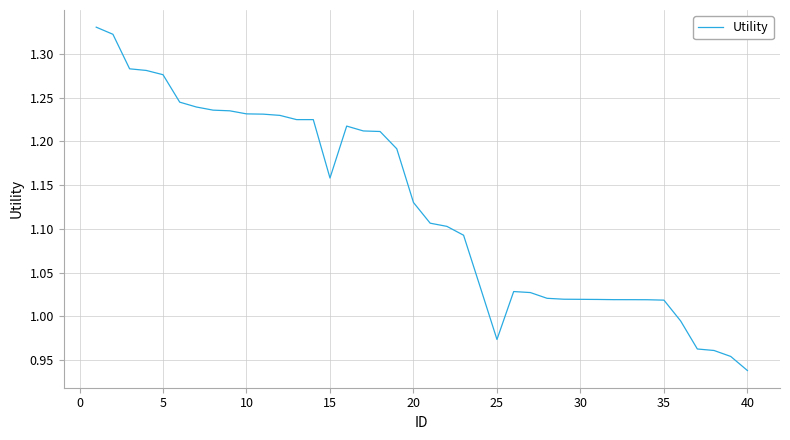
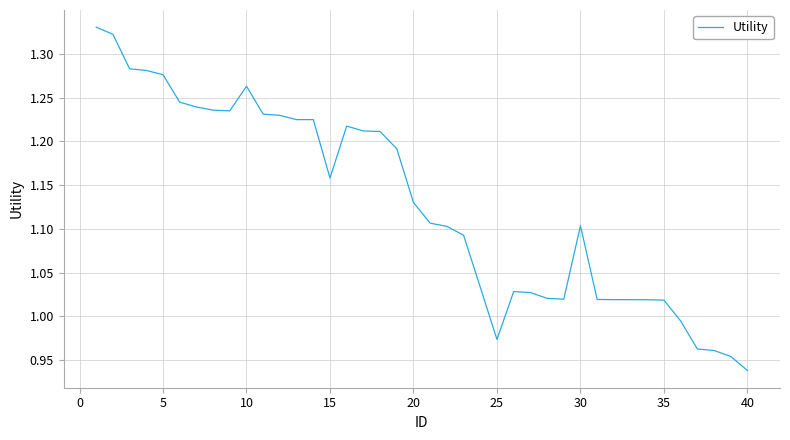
10: 1.23 -> 1.26
30: 1.02 -> 1.10
